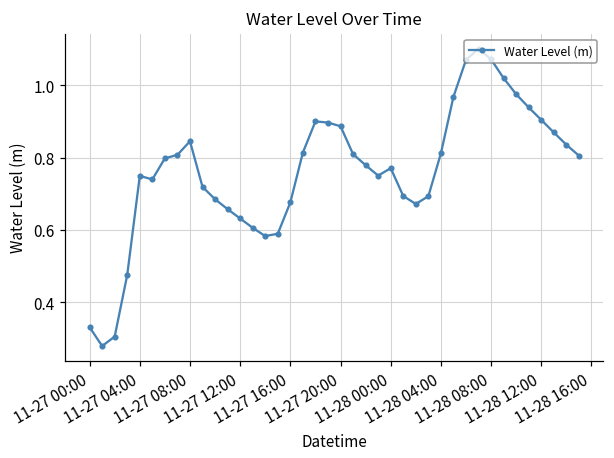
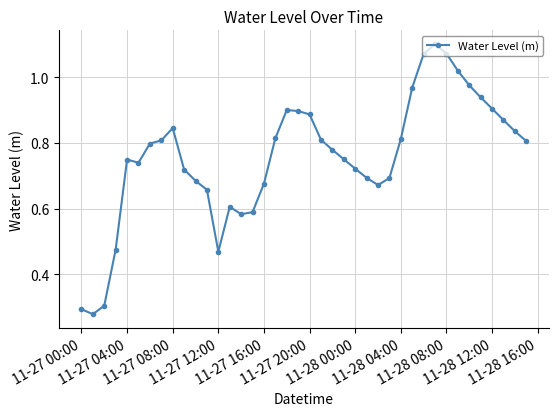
11-27 00:00: 0.33 -> 0.29
11-27 12:00: 0.63 -> 0.47
11-28 00:00: 0.77 -> 0.72
